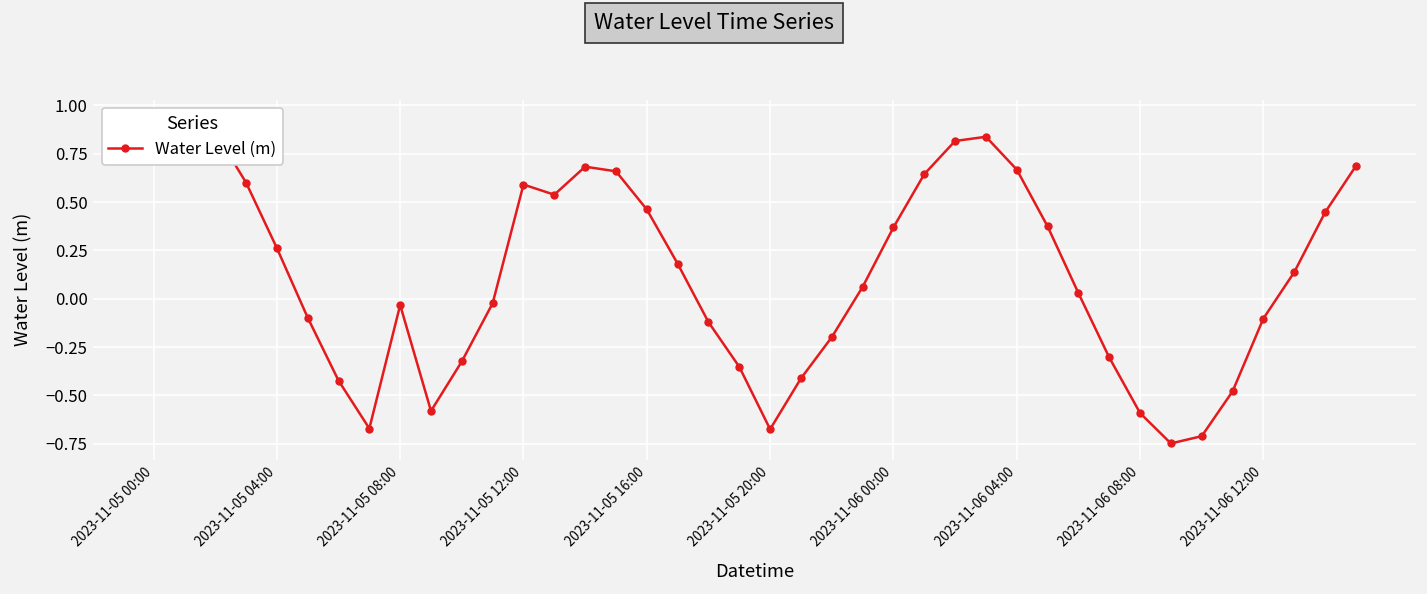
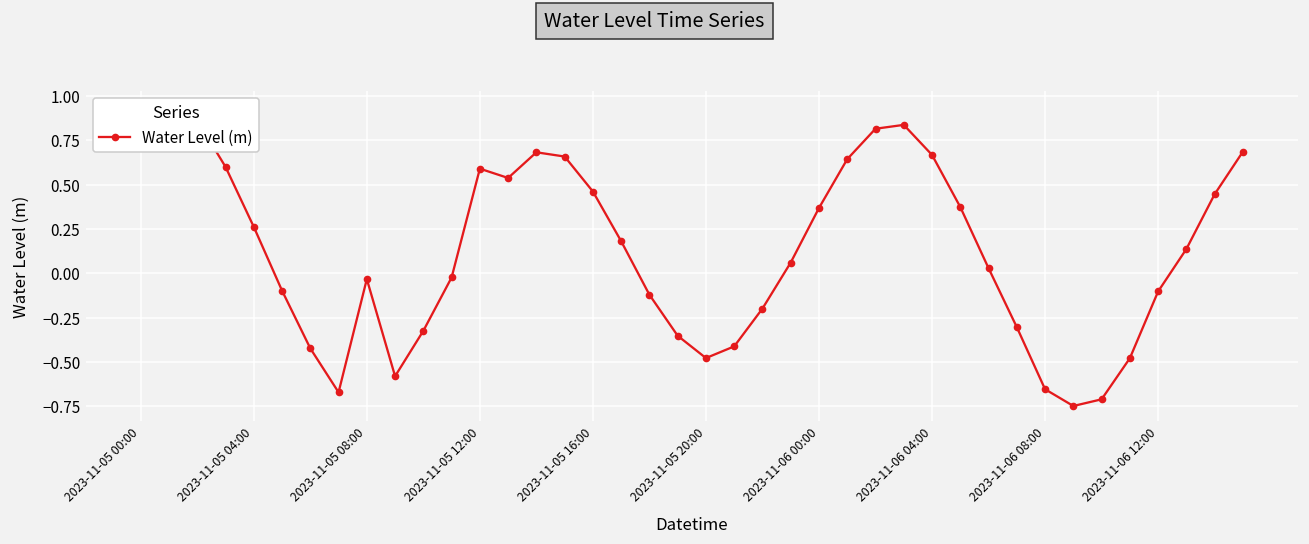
2023-11-05 20:00: -0.68 -> -0.48
2023-11-06 08:00: -0.59 -> -0.65
